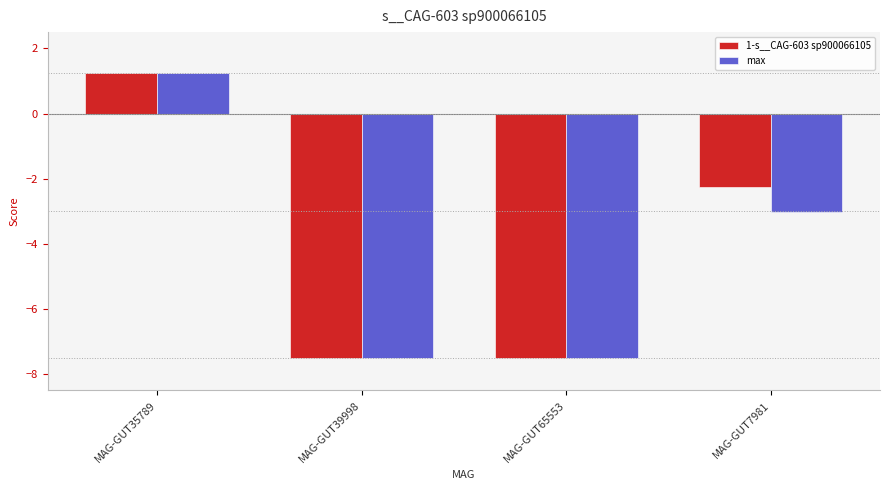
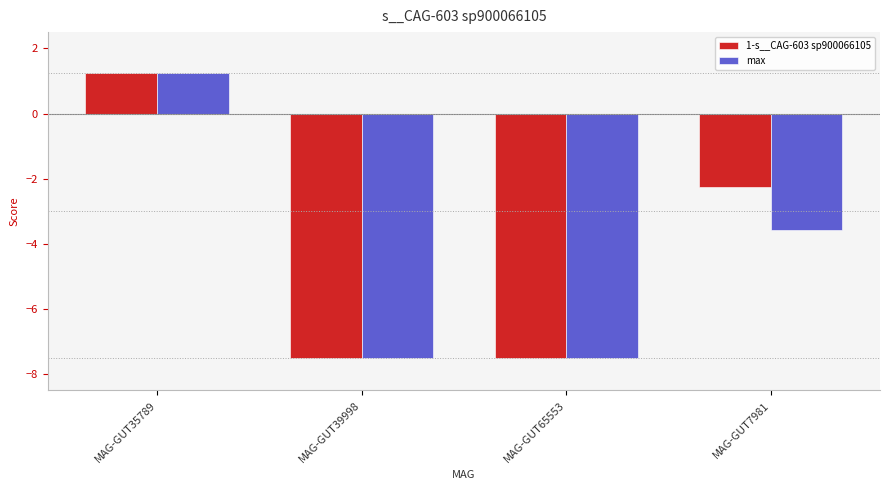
max, MAG-GUT7981: -3.0 -> -3.6
